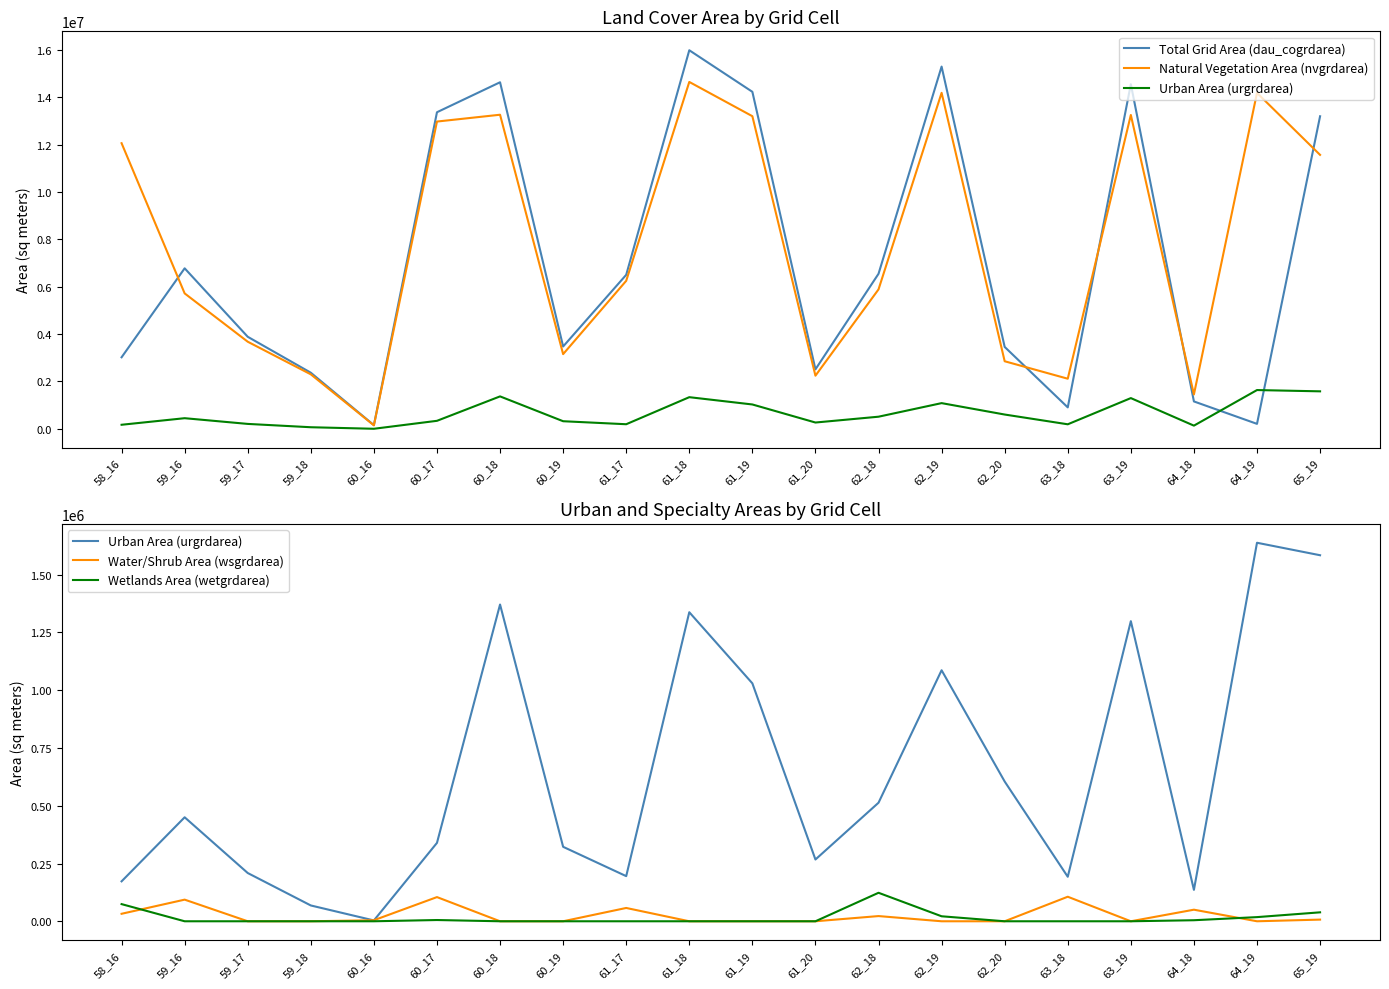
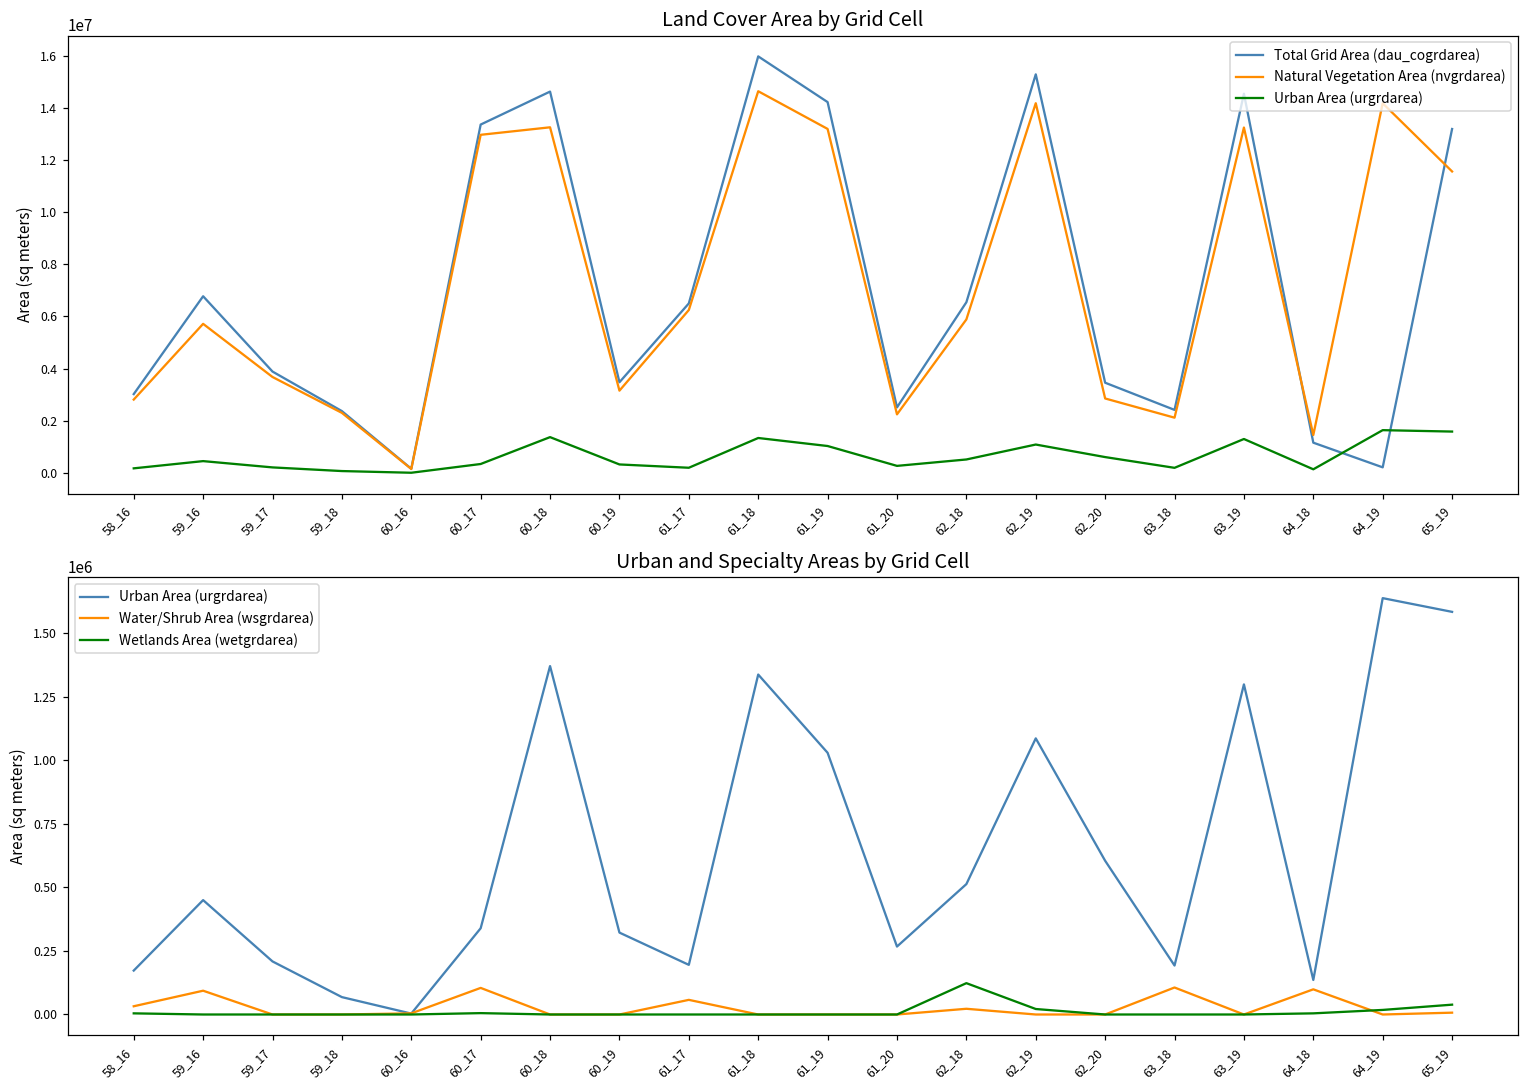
Land Cover Area by Grid Cell, Natural Vegetation Area (nvgrdarea), 58_16: 12100000 -> 2800000
Land Cover Area by Grid Cell, Total Grid Area (dau_cogrdarea), 63_18: 900000 -> 2400000
Urban and Specialty Areas by Grid Cell, Wetlands Area (wetgrdarea), 58_16: 70000 -> 0
Urban and Specialty Areas by Grid Cell, Water/Shrub Area (wsgrdarea), 64_18: 50000 -> 100000
